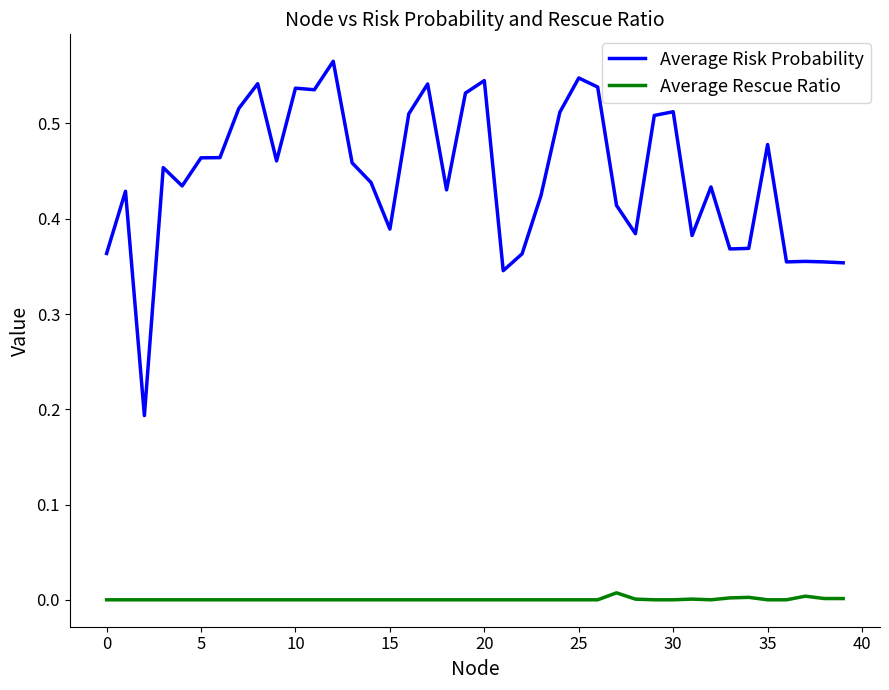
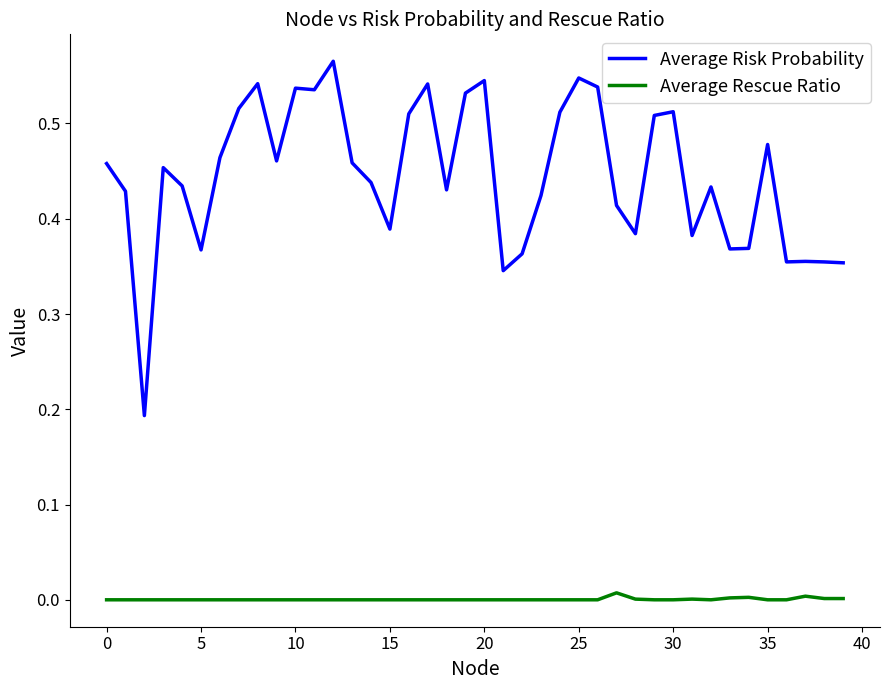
Average Risk Probability, 0: 0.36 -> 0.46
Average Risk Probability, 5: 0.46 -> 0.37
